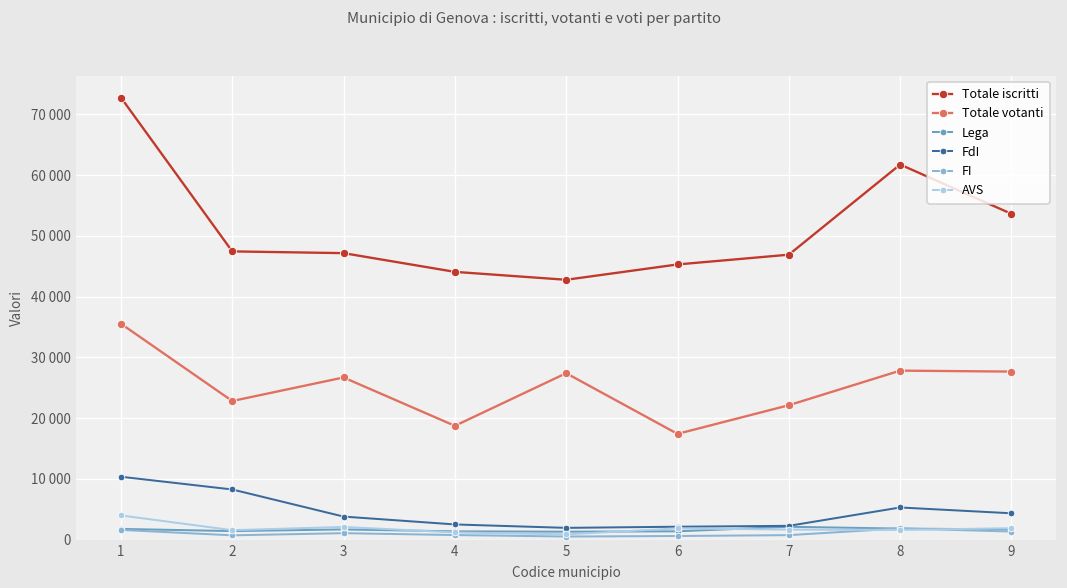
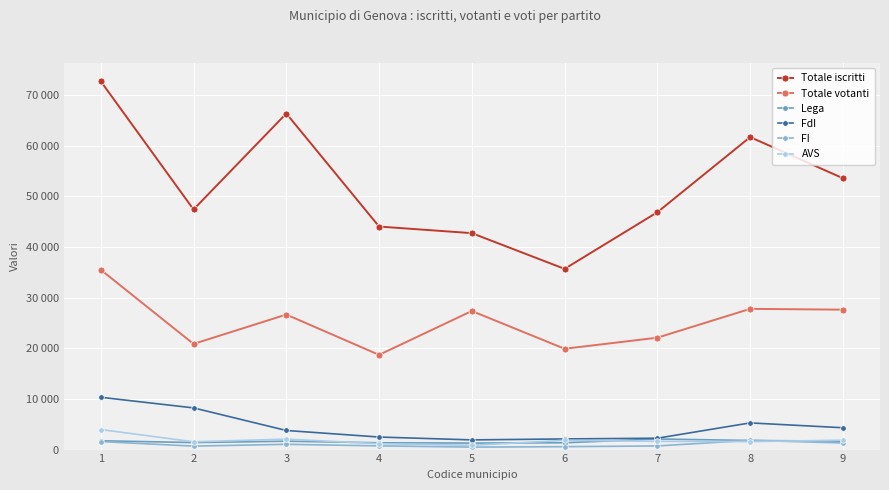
Totale votanti, 2: 23000 -> 21000
Totale iscritti, 3: 47000 -> 66000
Totale iscritti, 6: 45000 -> 36000
Totale votanti, 6: 17000 -> 20000
